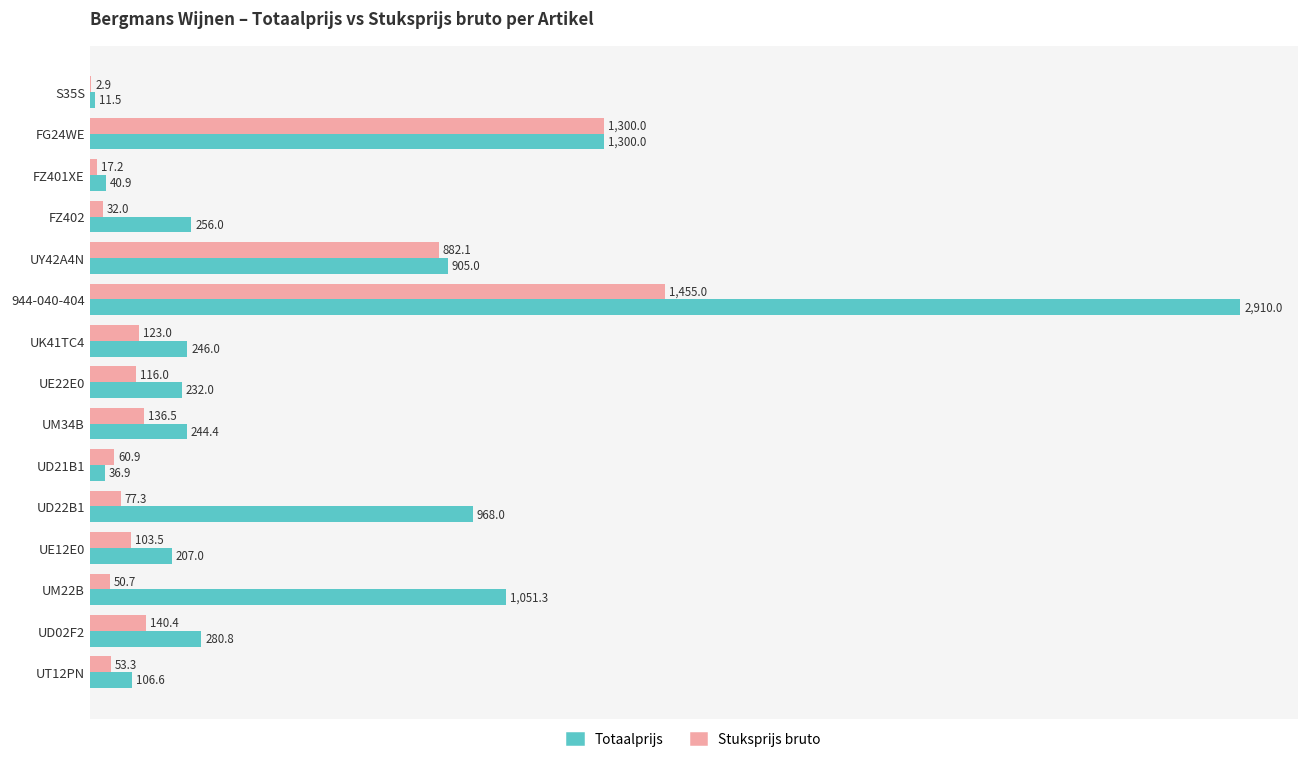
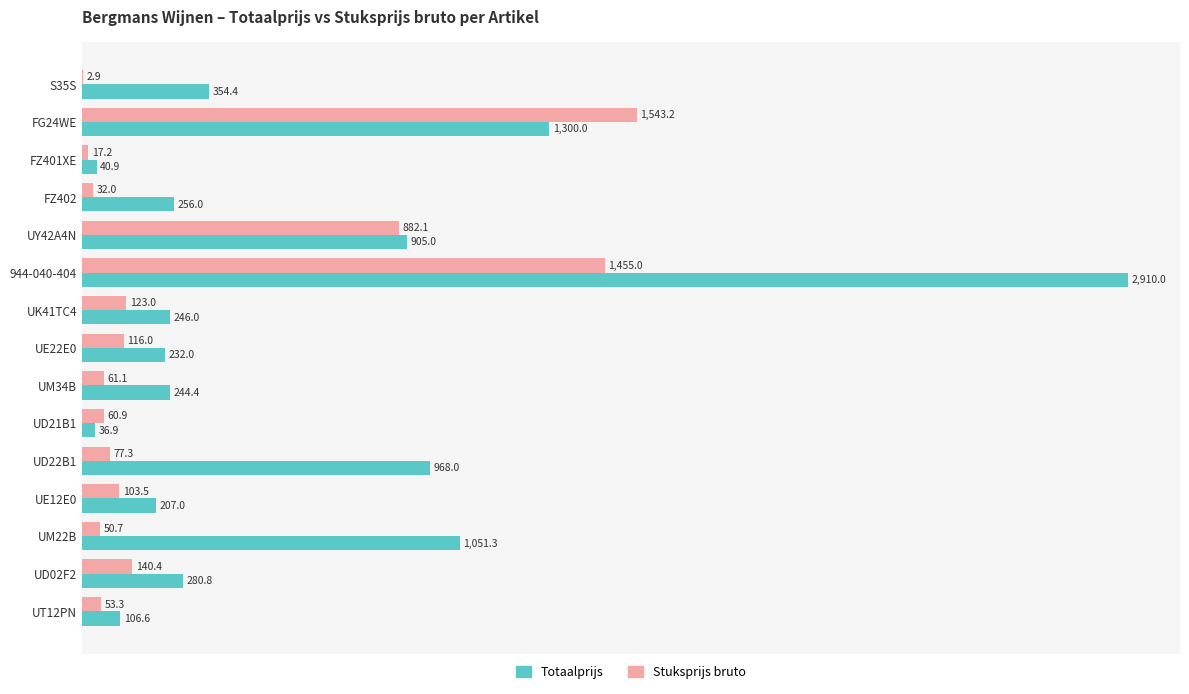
Totaalprijs, S35S: 11.5 -> 354.4
Stuksprijs bruto, FG24WE: 1,300.0 -> 1,543.2
Stuksprijs bruto, UM34B: 136.5 -> 61.1
